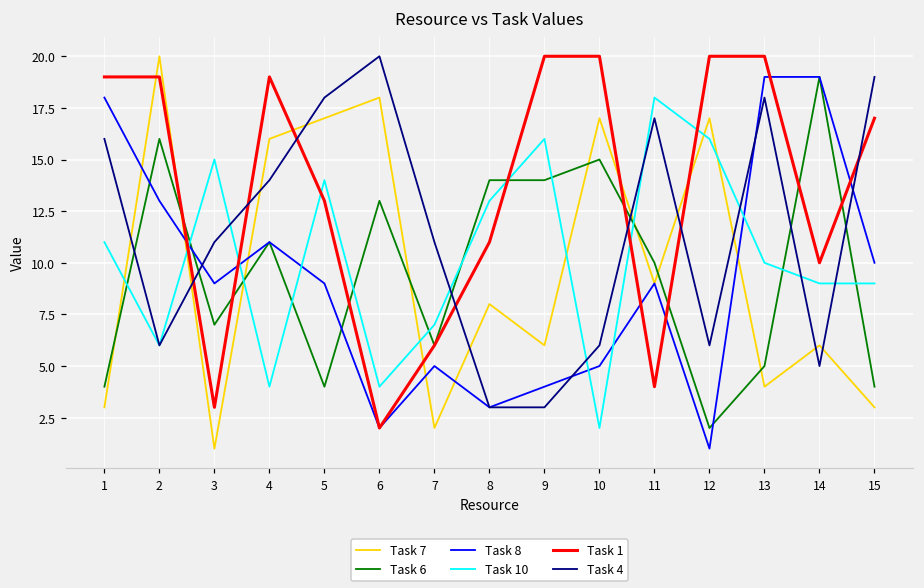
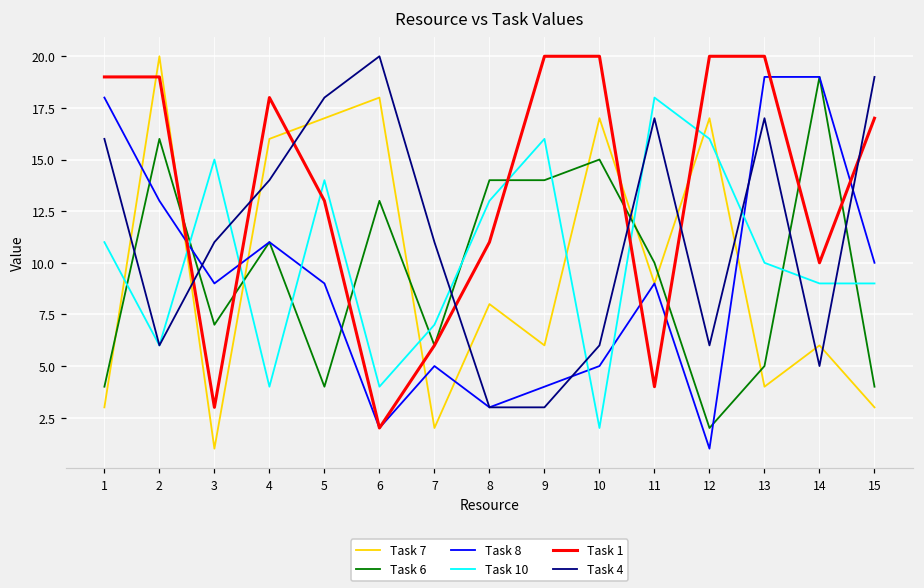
Task 1, 4: 19 -> 18
Task 4, 13: 18 -> 17
